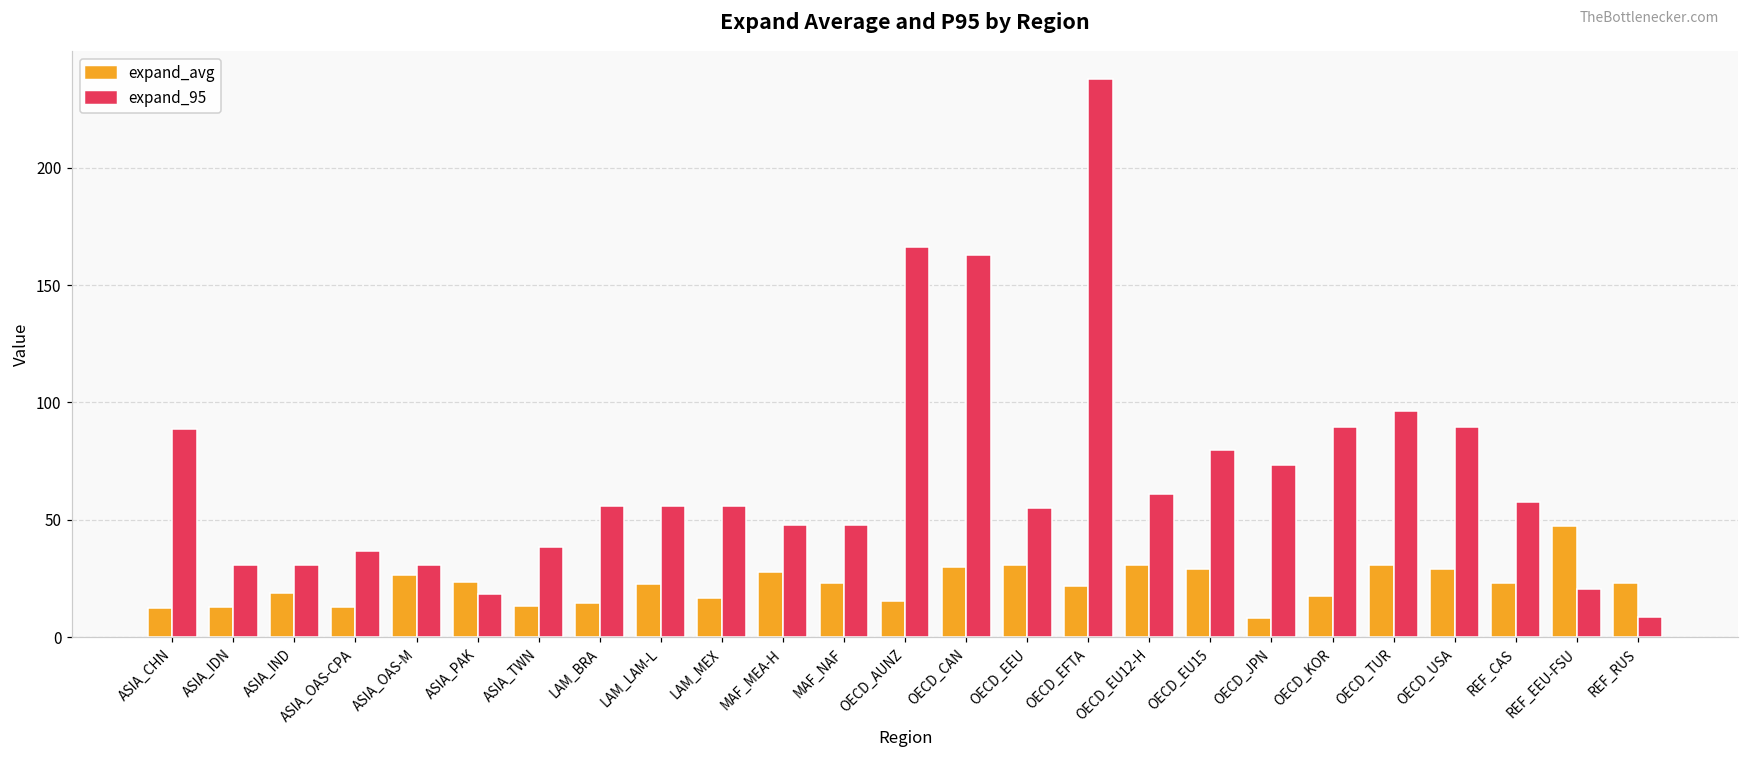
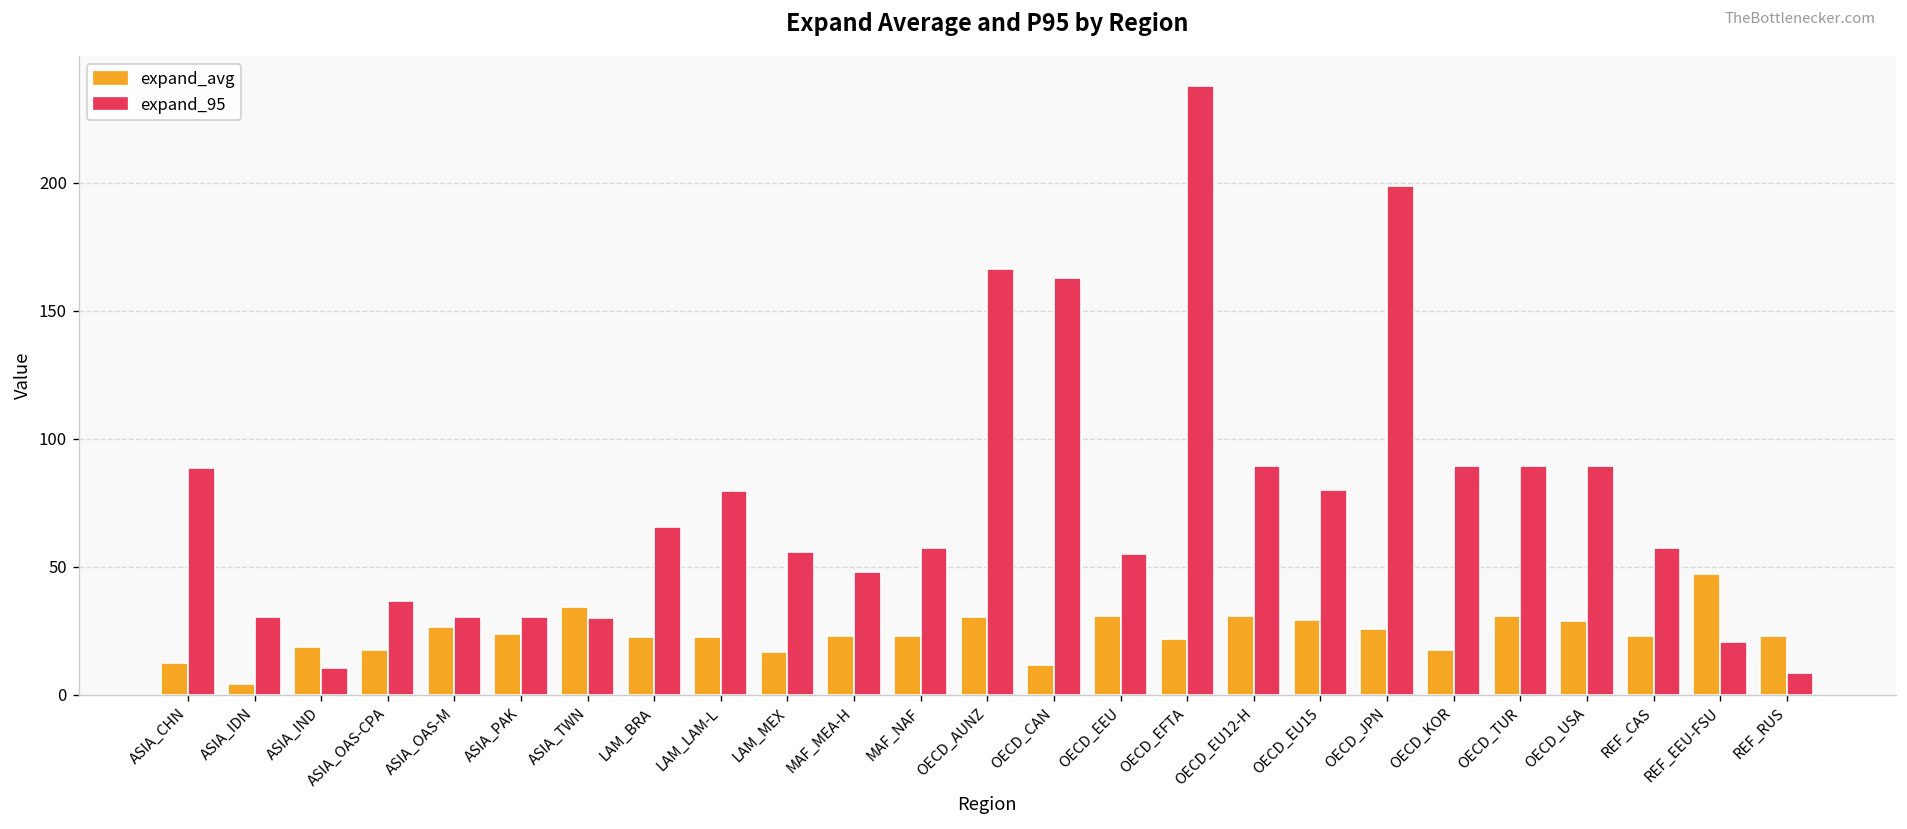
expand_avg, ASIA_IDN: 13 -> 4
expand_95, ASIA_IND: 31 -> 11
expand_avg, ASIA_OAS-CPA: 13 -> 18
expand_95, ASIA_PAK: 18 -> 31
expand_avg, ASIA_TWN: 13 -> 34
expand_95, ASIA_TWN: 38 -> 30
expand_avg, LAM_BRA: 14 -> 23
expand_95, LAM_BRA: 56 -> 66
expand_95, LAM_LAM-L: 56 -> 80
expand_avg, MAF_MEA-H: 28 -> 23
expand_95, MAF_NAF: 48 -> 57
expand_avg, OECD_AUNZ: 15 -> 30
expand_avg, OECD_CAN: 30 -> 11
expand_95, OECD_EU12-H: 61 -> 90
expand_avg, OECD_JPN: 8 -> 26
expand_95, OECD_JPN: 73 -> 199
expand_95, OECD_TUR: 96 -> 90
